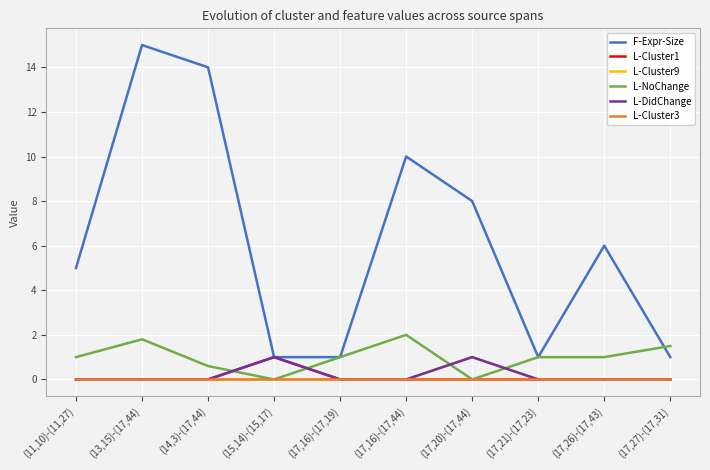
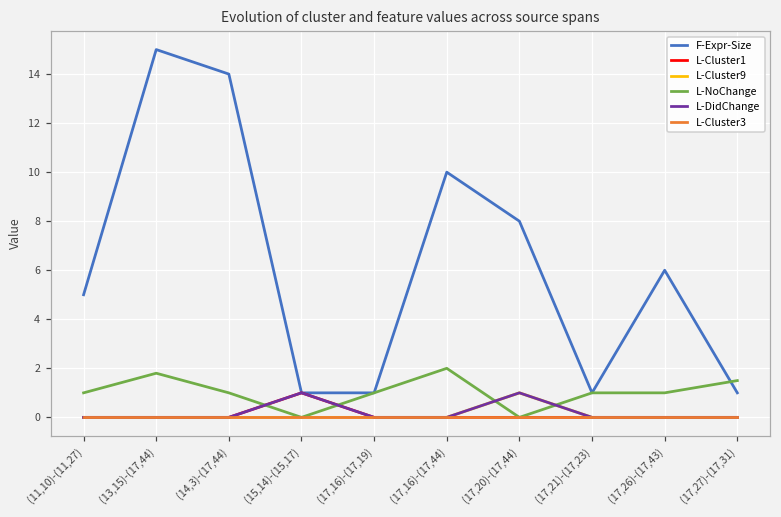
L-NoChange, (14,3)-(17,44): 0.6 -> 1.0
